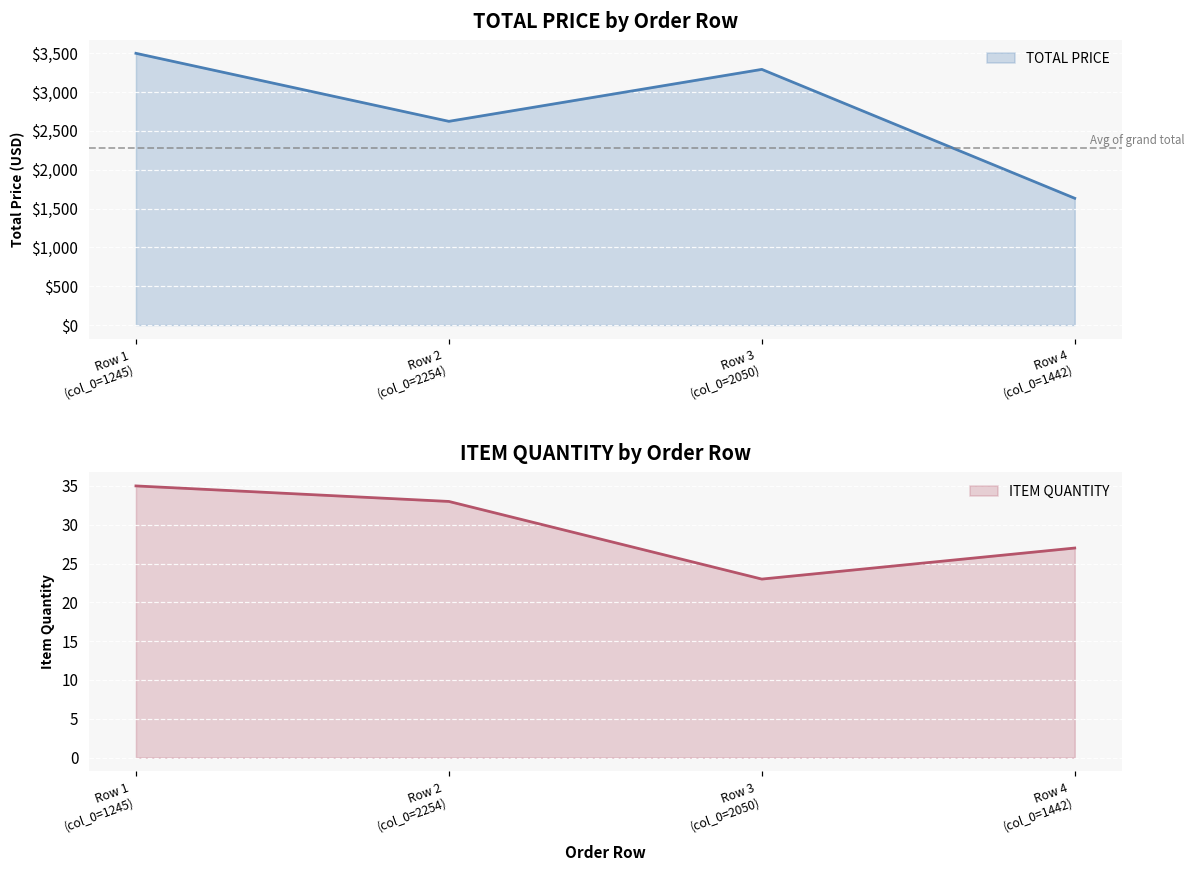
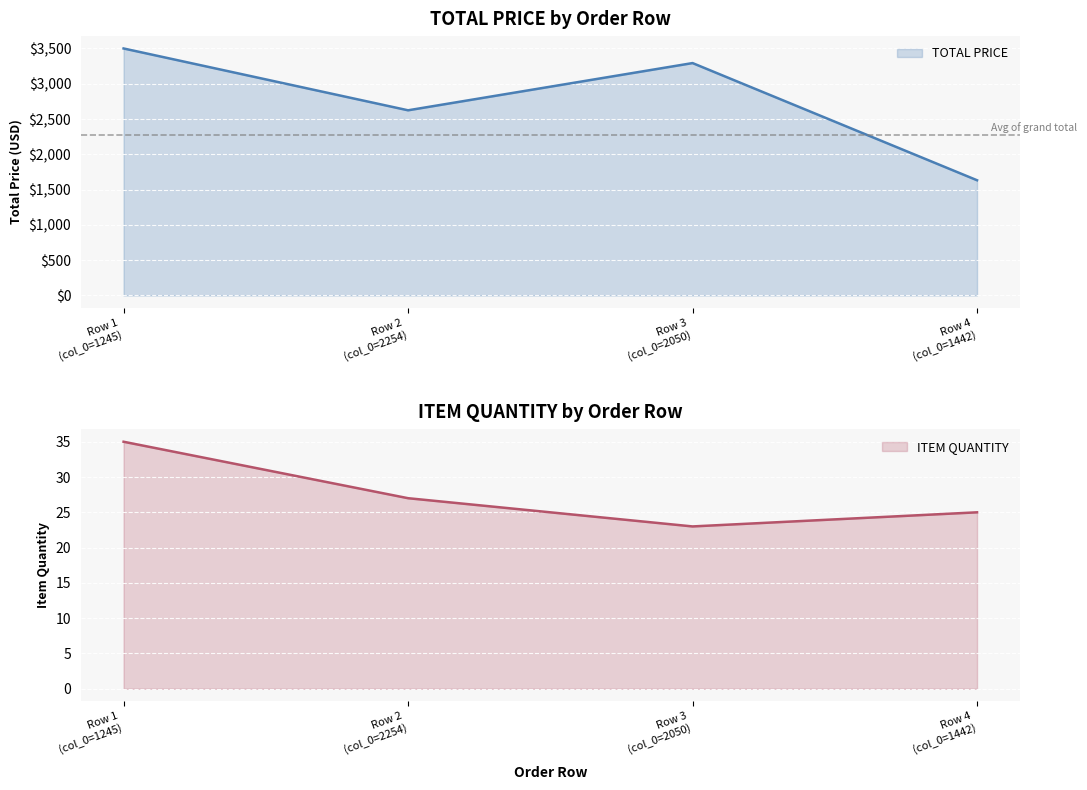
ITEM QUANTITY by Order Row, Row 2 (col_0=2254): 33 -> 27
ITEM QUANTITY by Order Row, Row 4 (col_0=1442): 27 -> 25
